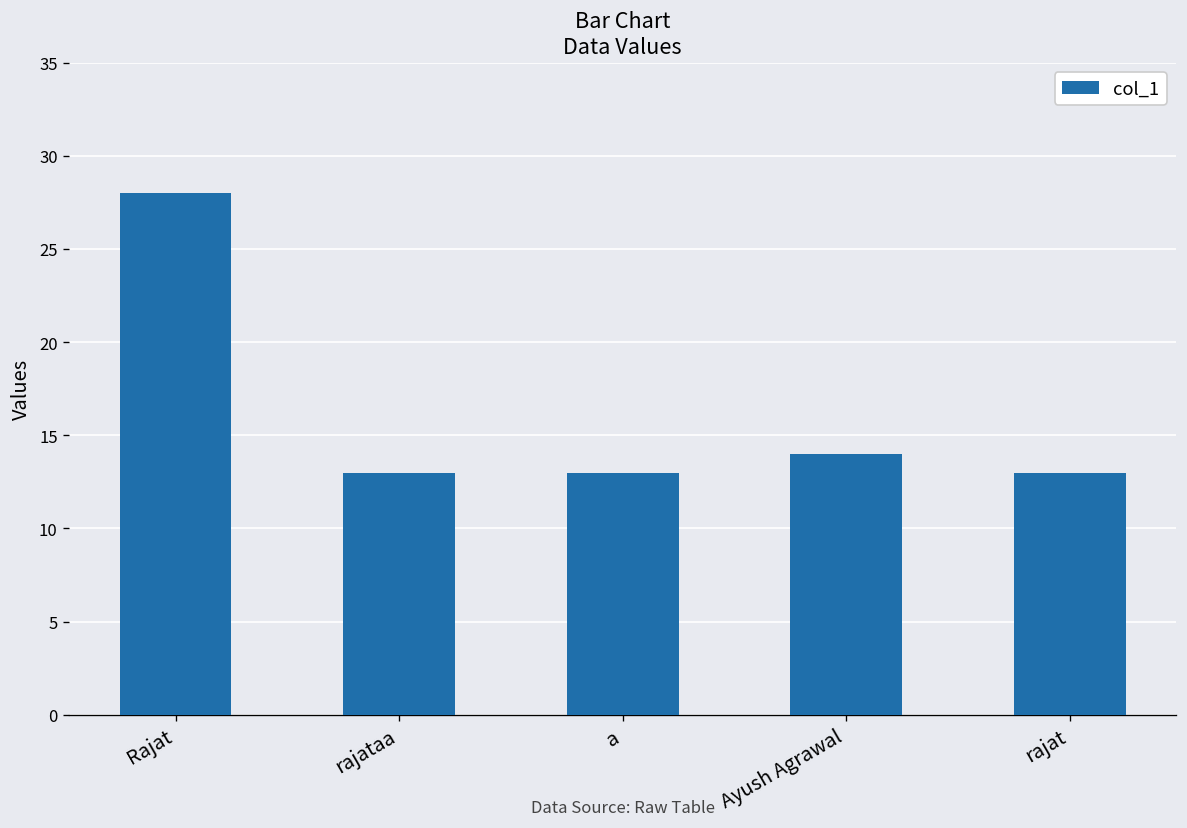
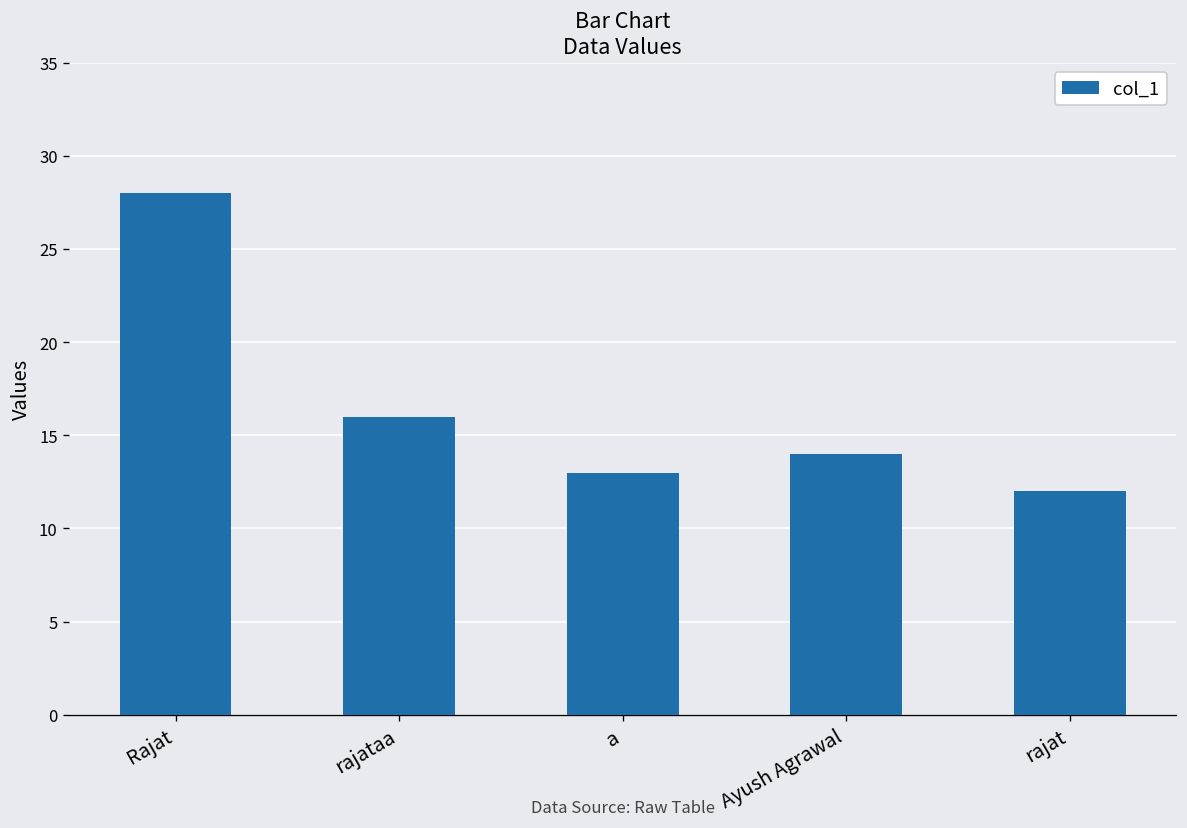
rajataa: 13 -> 16
rajat: 13 -> 12
